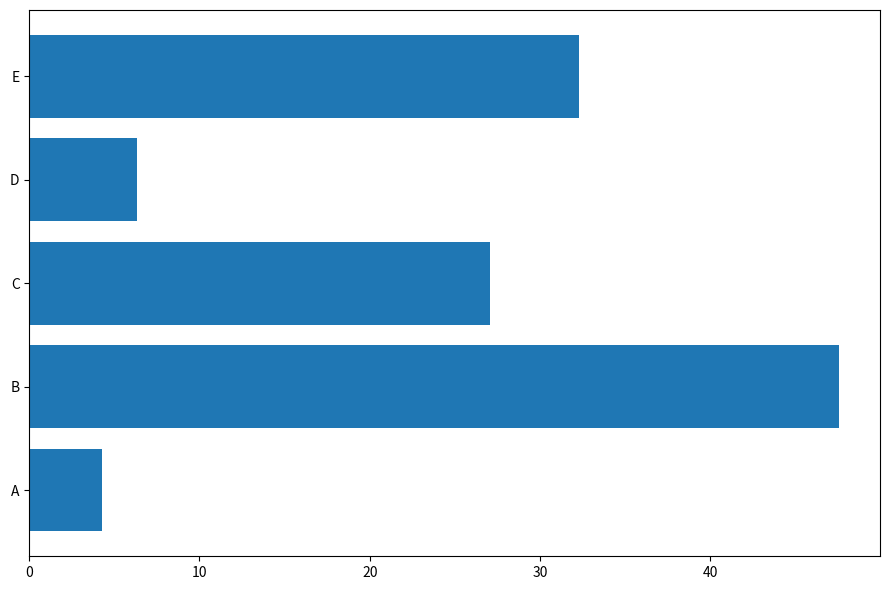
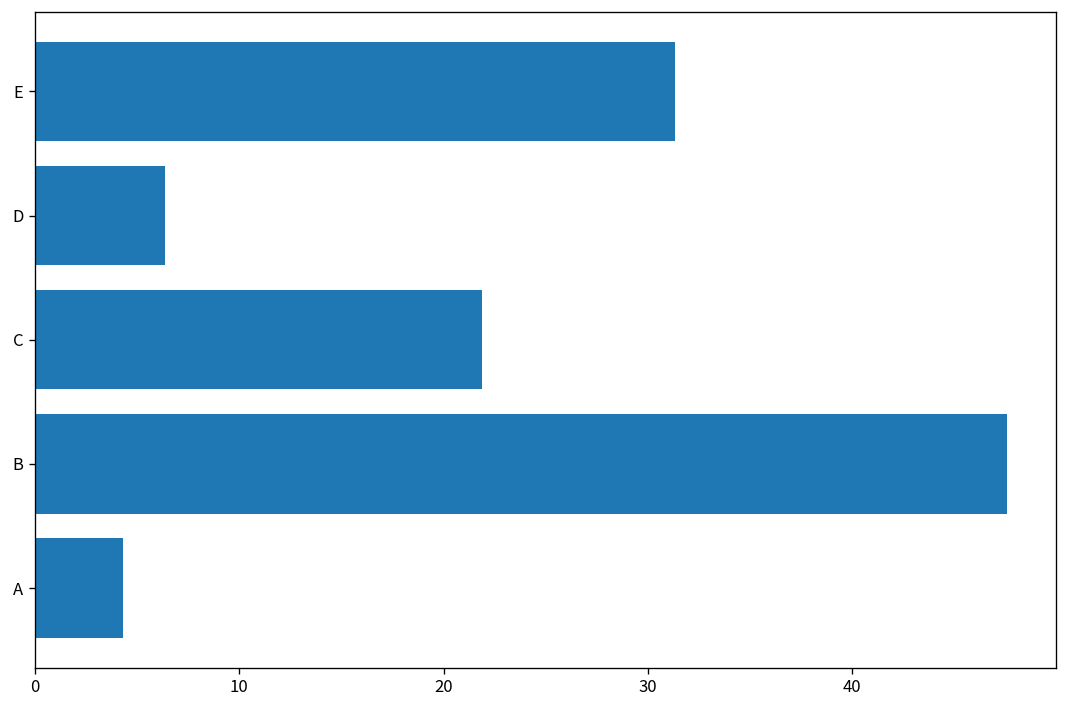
E: 32.3 -> 31.3
C: 27.1 -> 21.9
